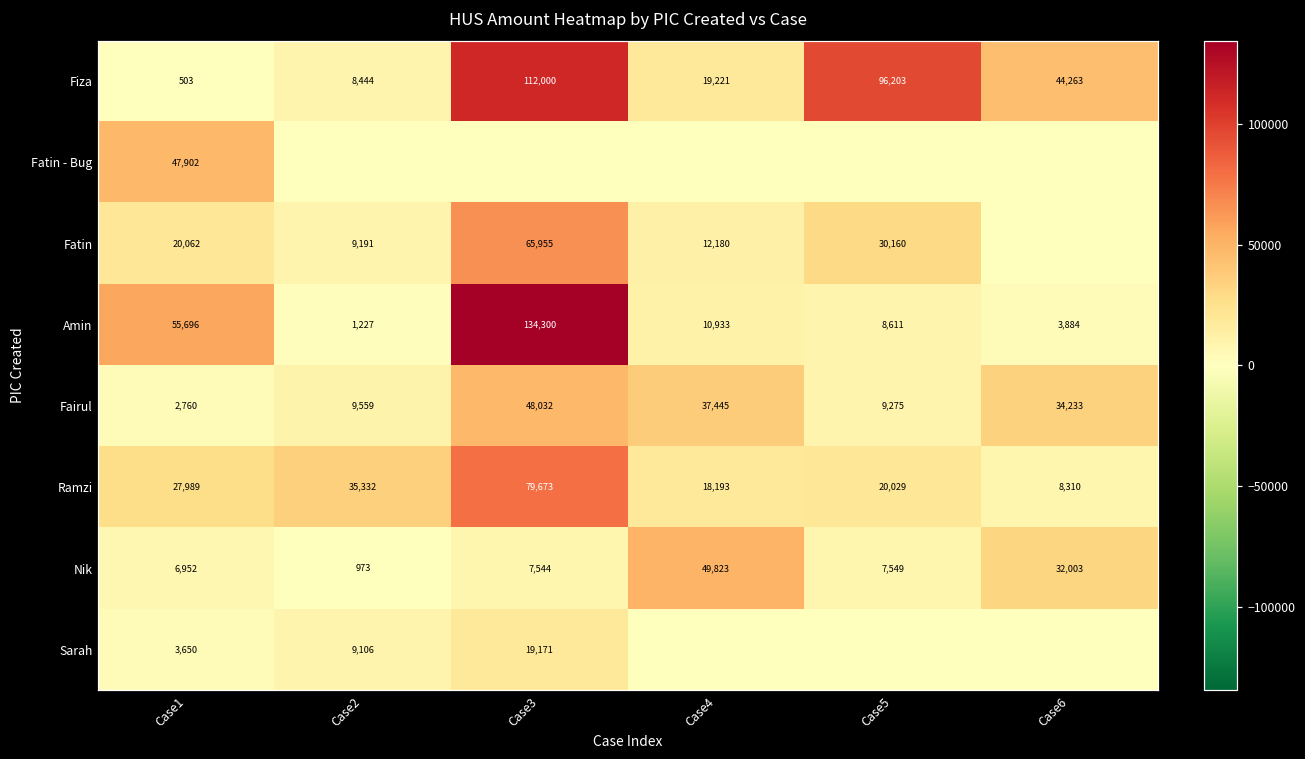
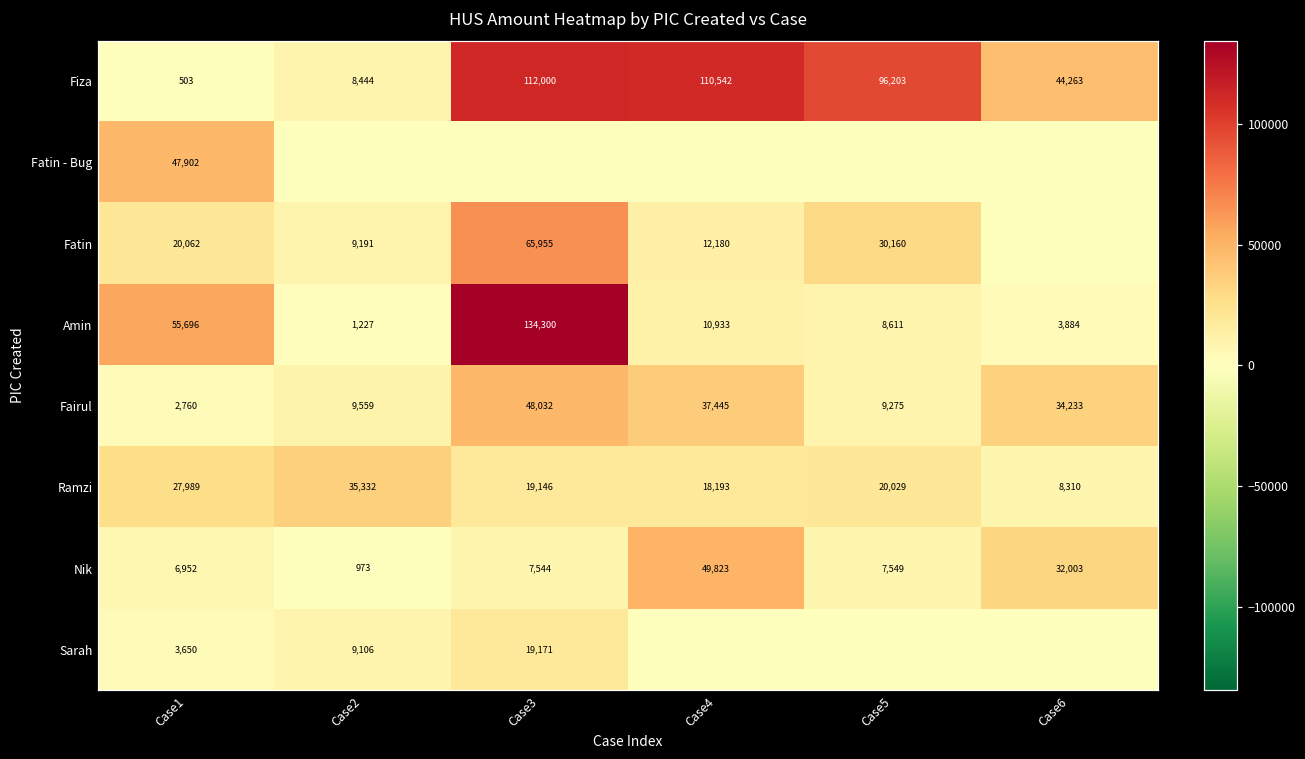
Fiza, Case4: 19,221 -> 110,542
Ramzi, Case3: 79,673 -> 19,146
